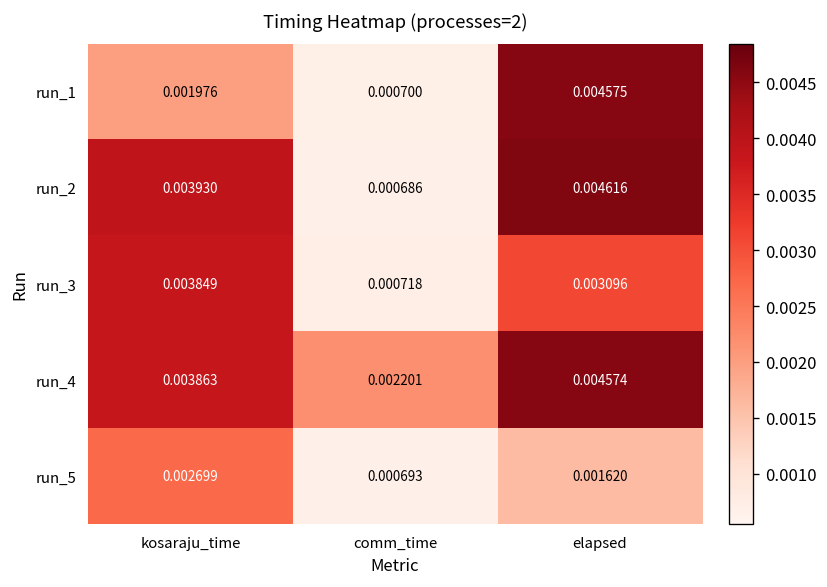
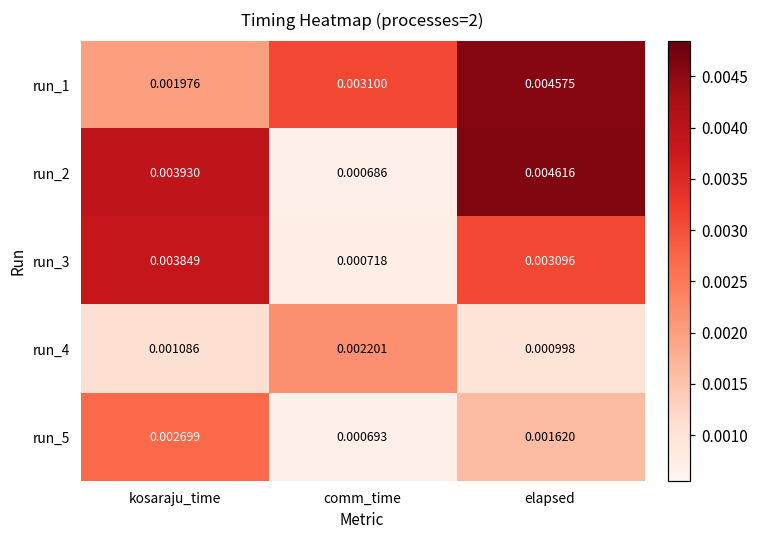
run_1, comm_time: 0.000700 -> 0.003100
run_4, kosaraju_time: 0.003863 -> 0.001086
run_4, elapsed: 0.004574 -> 0.000998
